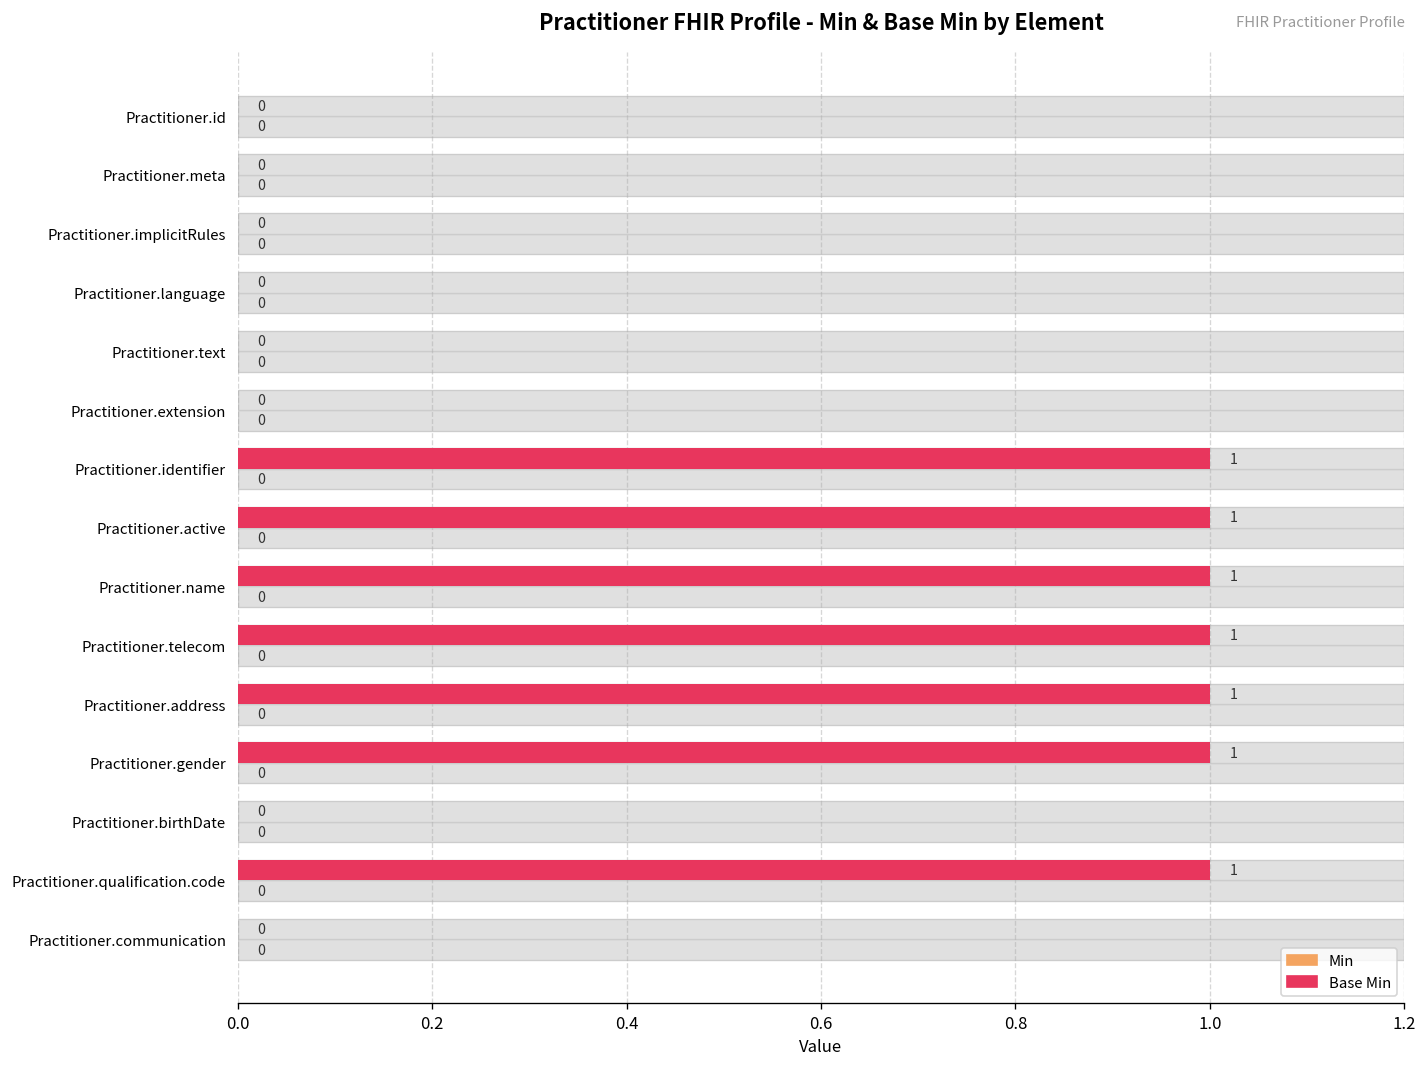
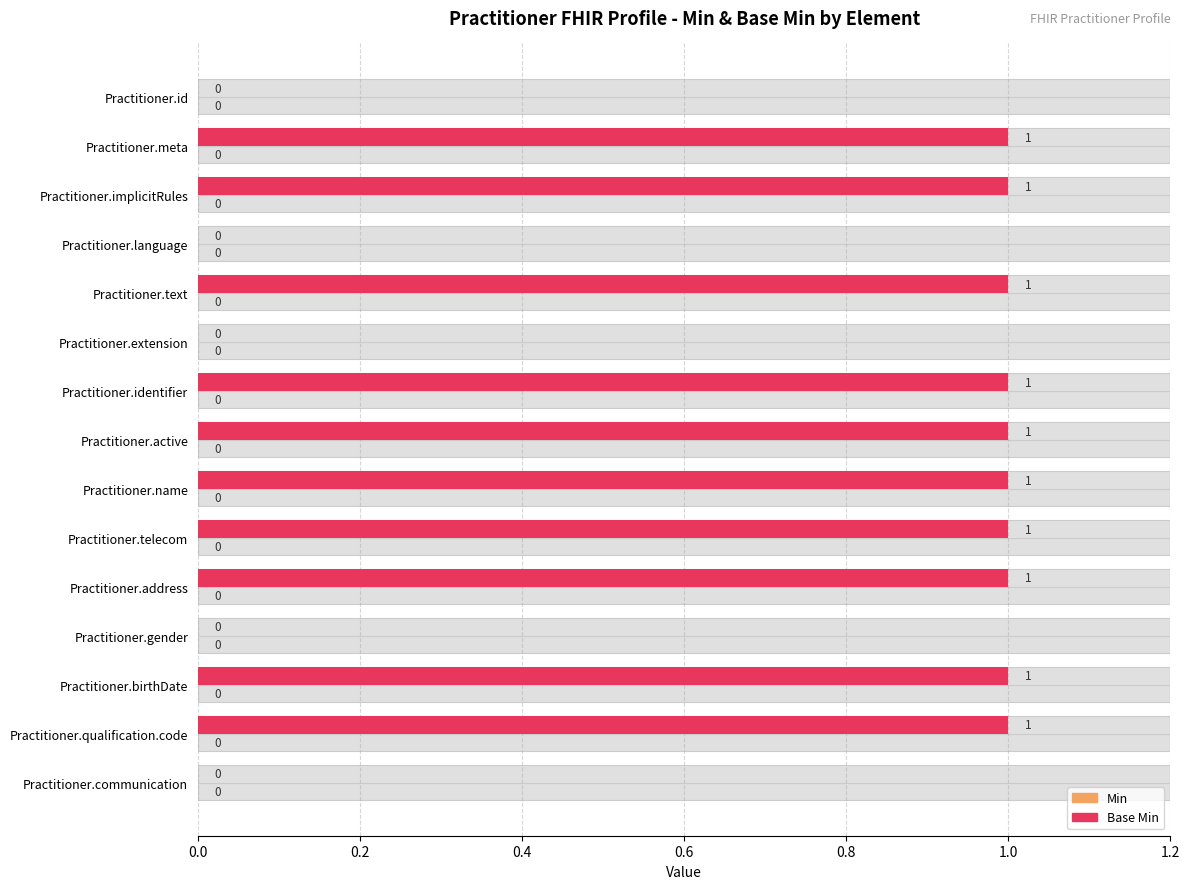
Base Min, Practitioner.meta: 0 -> 1
Base Min, Practitioner.implicitRules: 0 -> 1
Base Min, Practitioner.text: 0 -> 1
Base Min, Practitioner.gender: 1 -> 0
Base Min, Practitioner.birthDate: 0 -> 1
